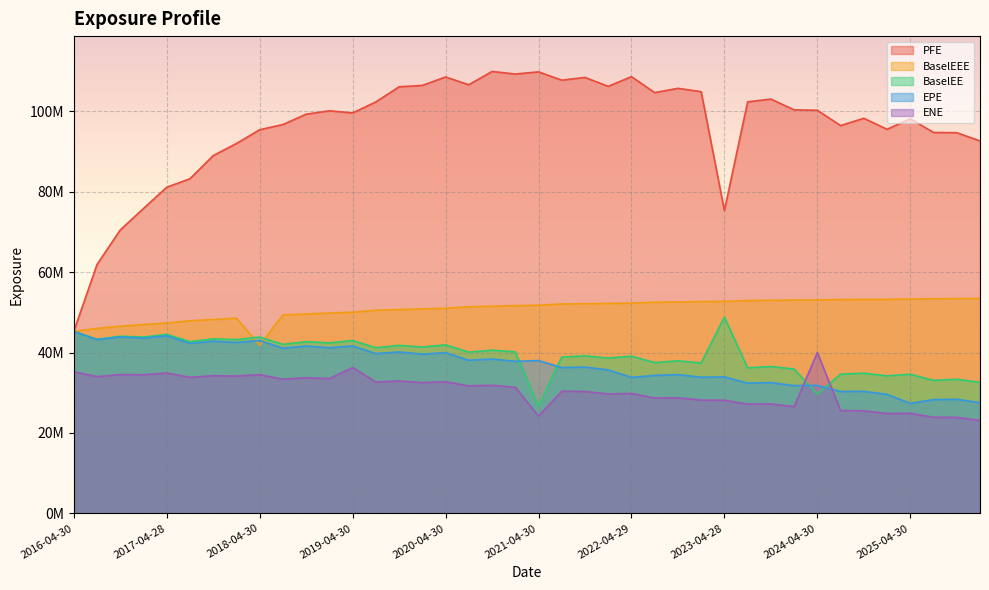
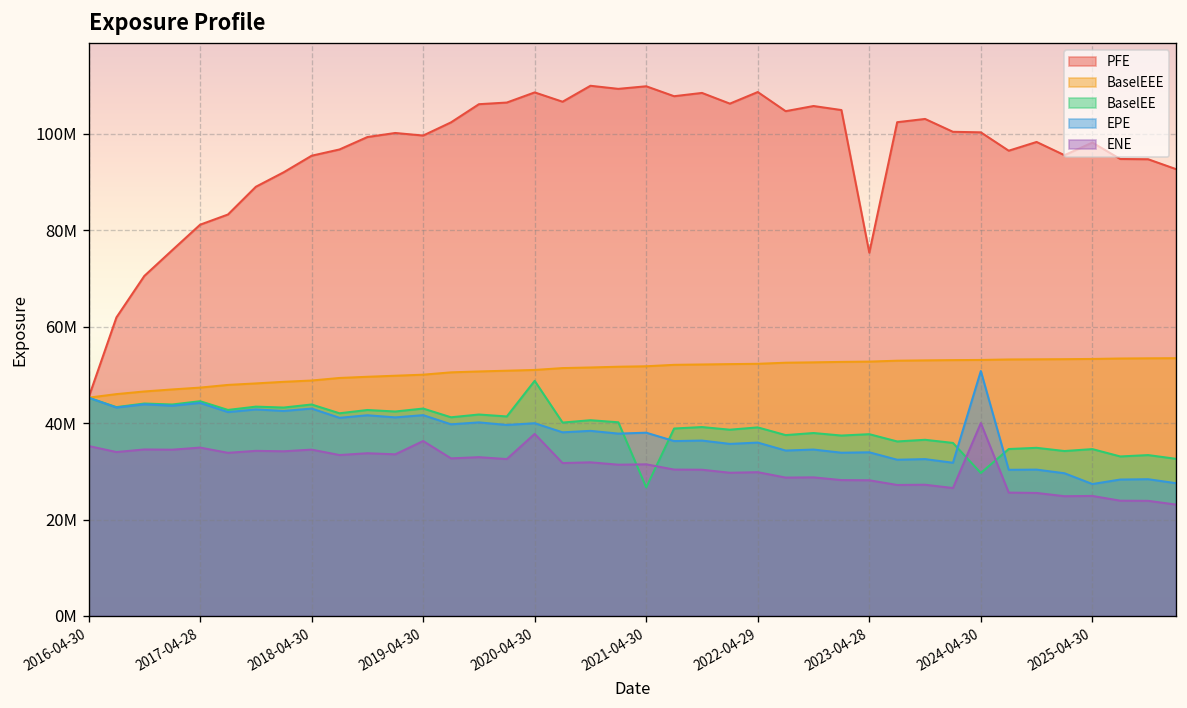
BaselEEE, 2018-04-30: 42000000 -> 49000000
BaselEE, 2020-04-30: 42000000 -> 49000000
ENE, 2020-04-30: 33000000 -> 38000000
ENE, 2021-04-30: 24000000 -> 31000000
EPE, 2022-04-29: 34000000 -> 36000000
BaselEE, 2023-04-28: 49000000 -> 38000000
EPE, 2024-04-30: 32000000 -> 51000000
